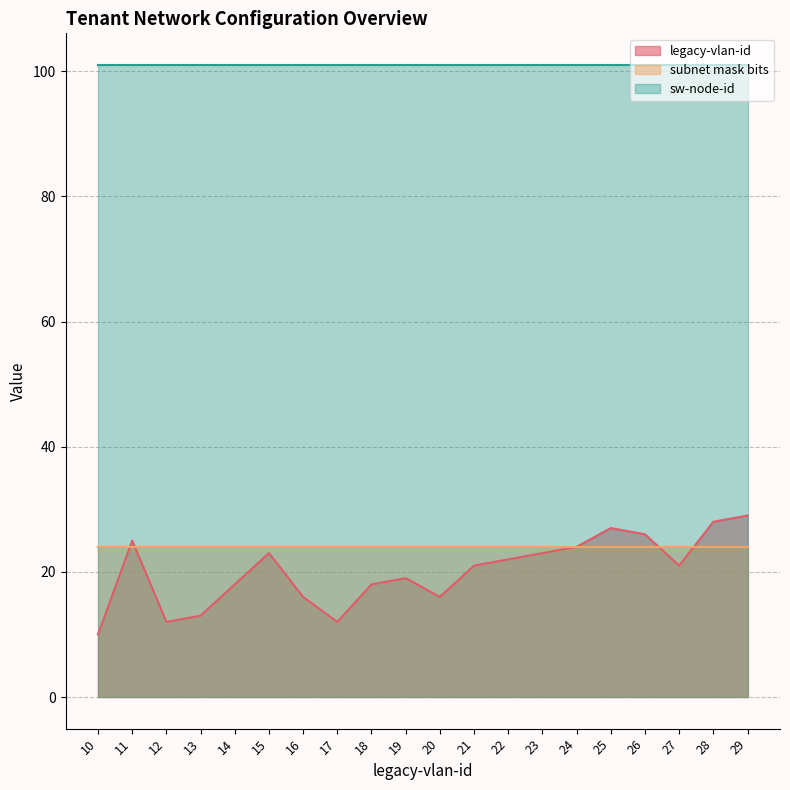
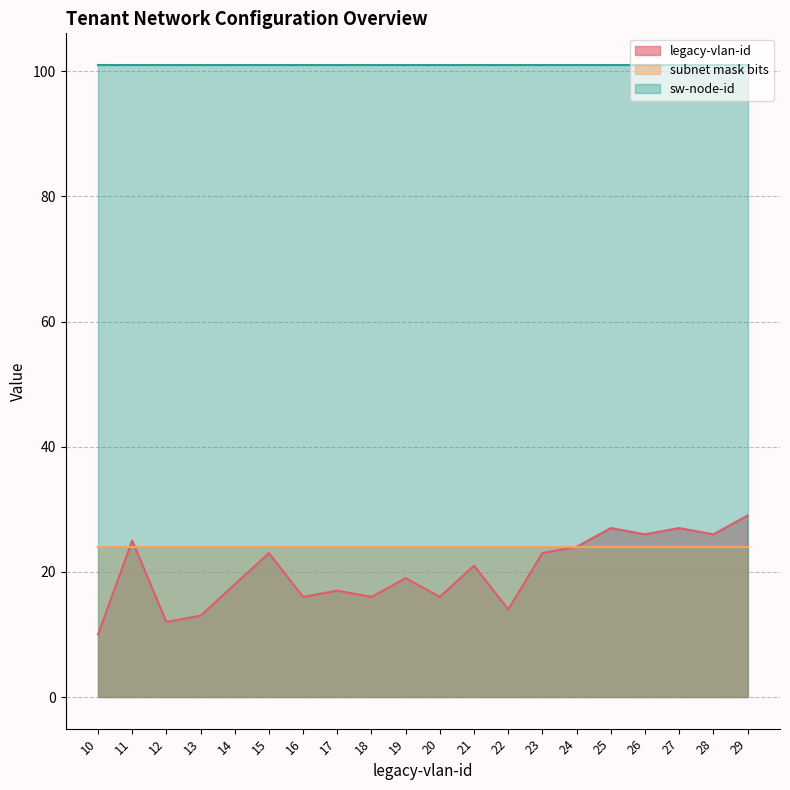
legacy-vlan-id, 17: 12 -> 17
legacy-vlan-id, 18: 18 -> 16
legacy-vlan-id, 22: 22 -> 14
legacy-vlan-id, 27: 21 -> 27
legacy-vlan-id, 28: 28 -> 26
